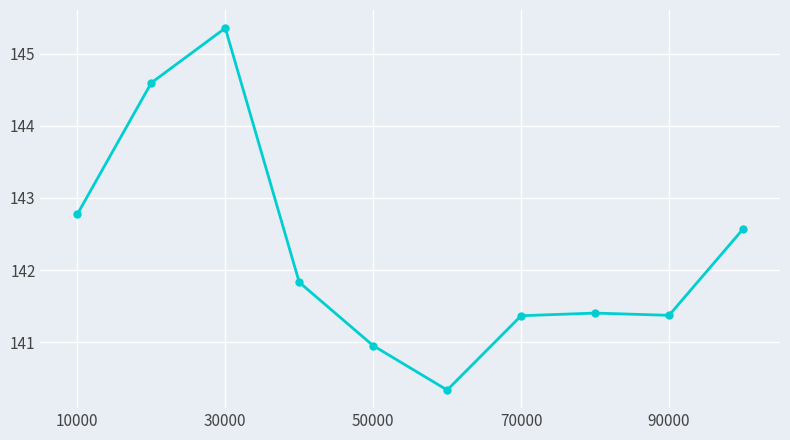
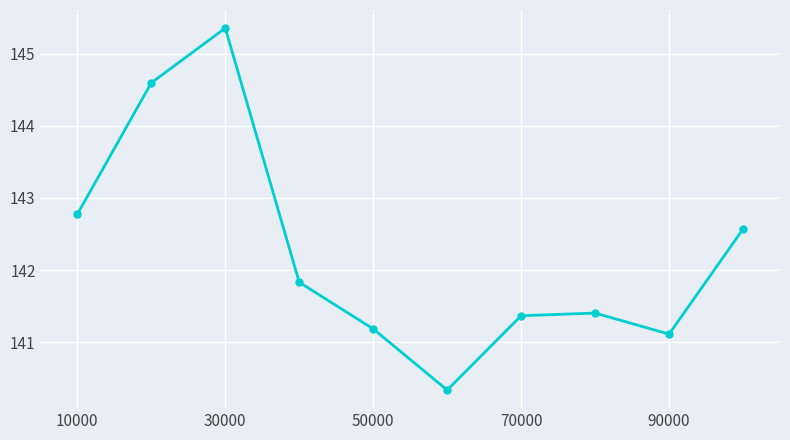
50000: 141.0 -> 141.2
90000: 141.4 -> 141.1
